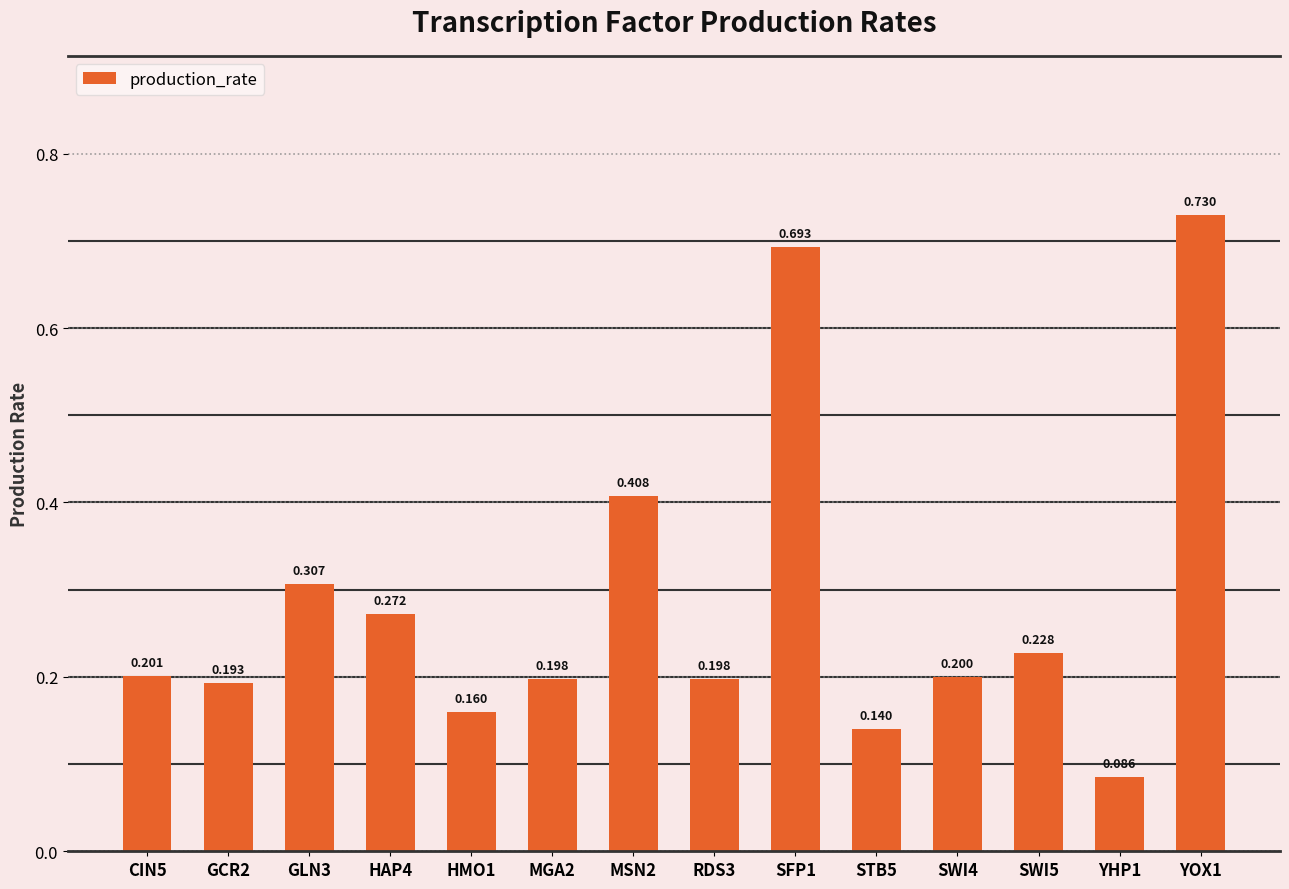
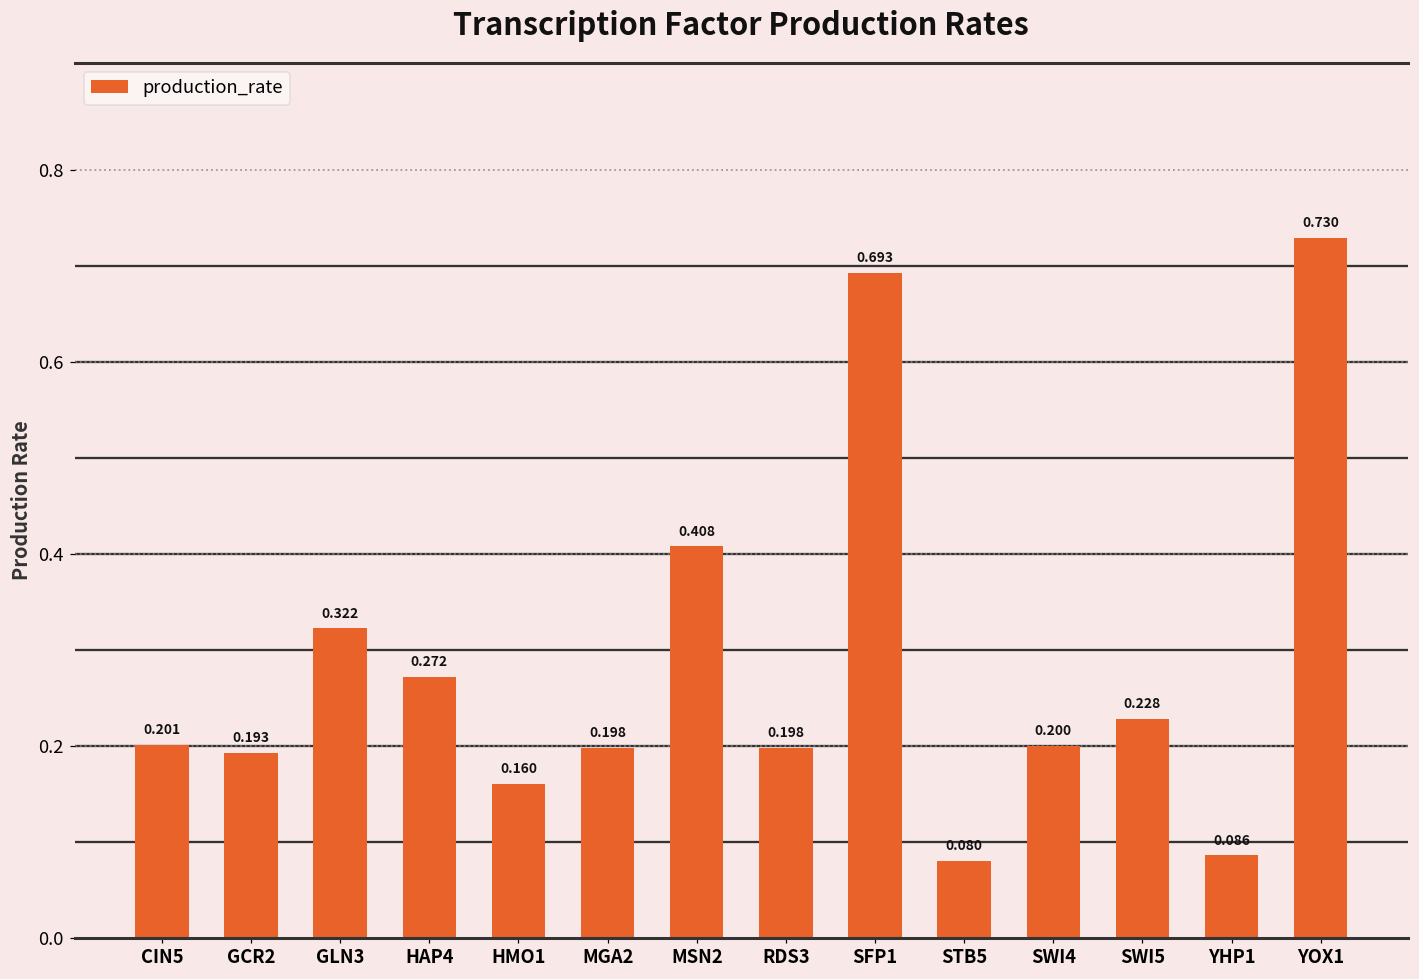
GLN3: 0.307 -> 0.322
STB5: 0.140 -> 0.080
